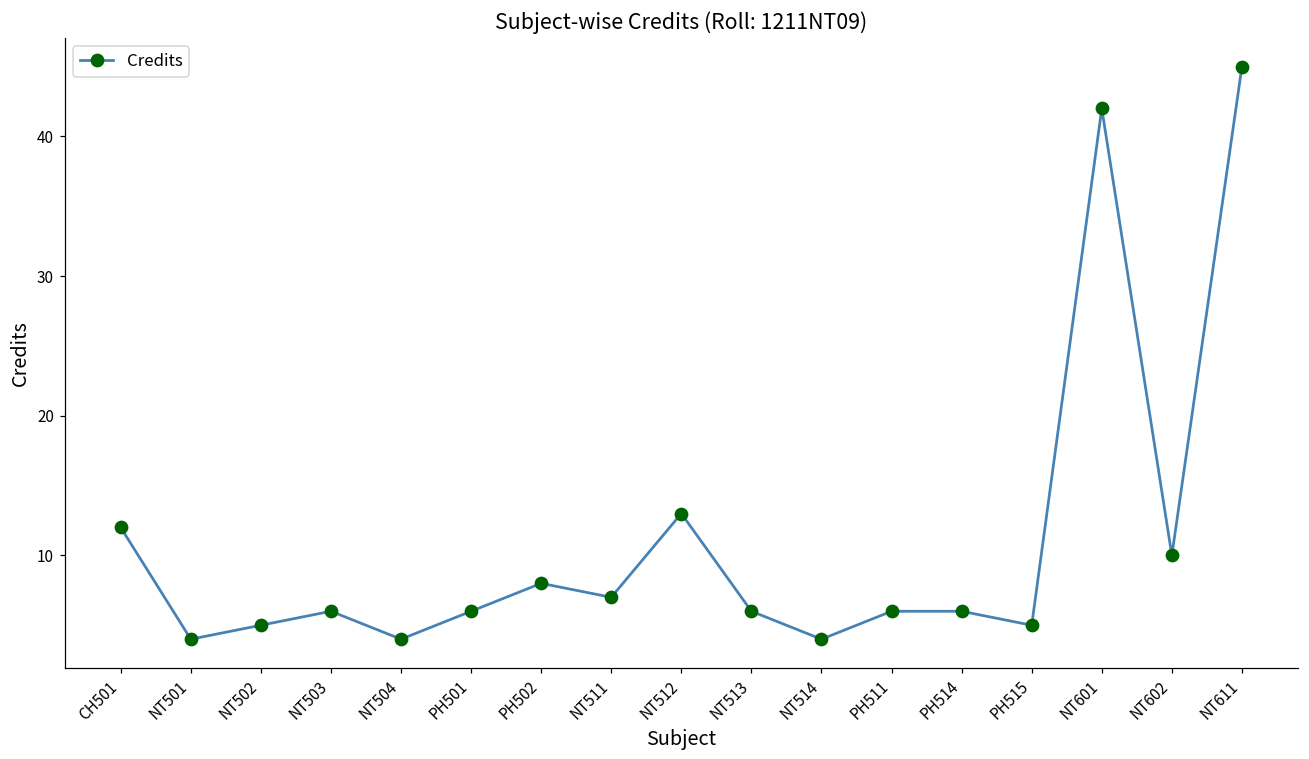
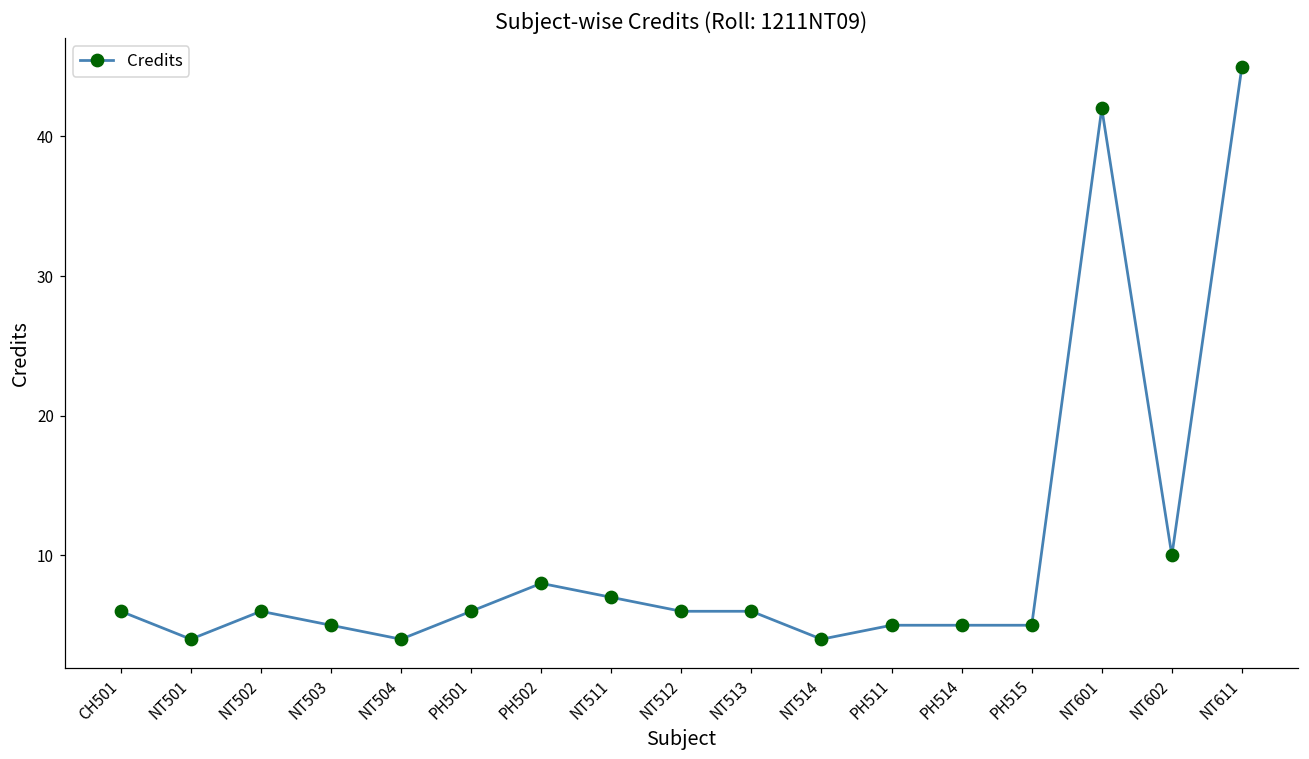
CH501: 12 -> 6
NT502: 5 -> 6
NT503: 6 -> 5
NT512: 13 -> 6
PH511: 6 -> 5
PH514: 6 -> 5
